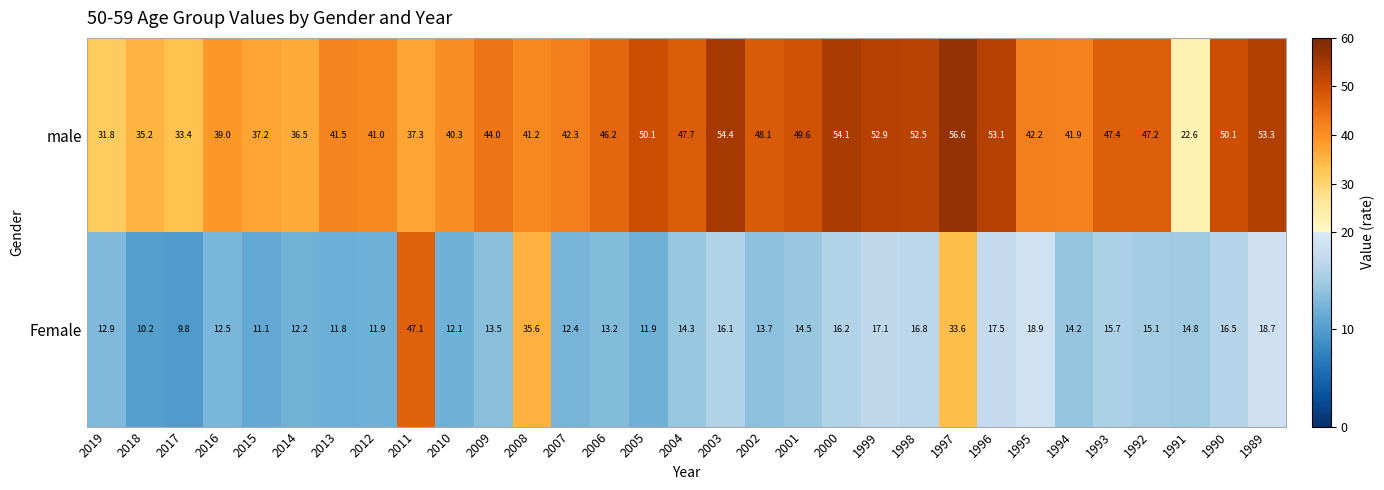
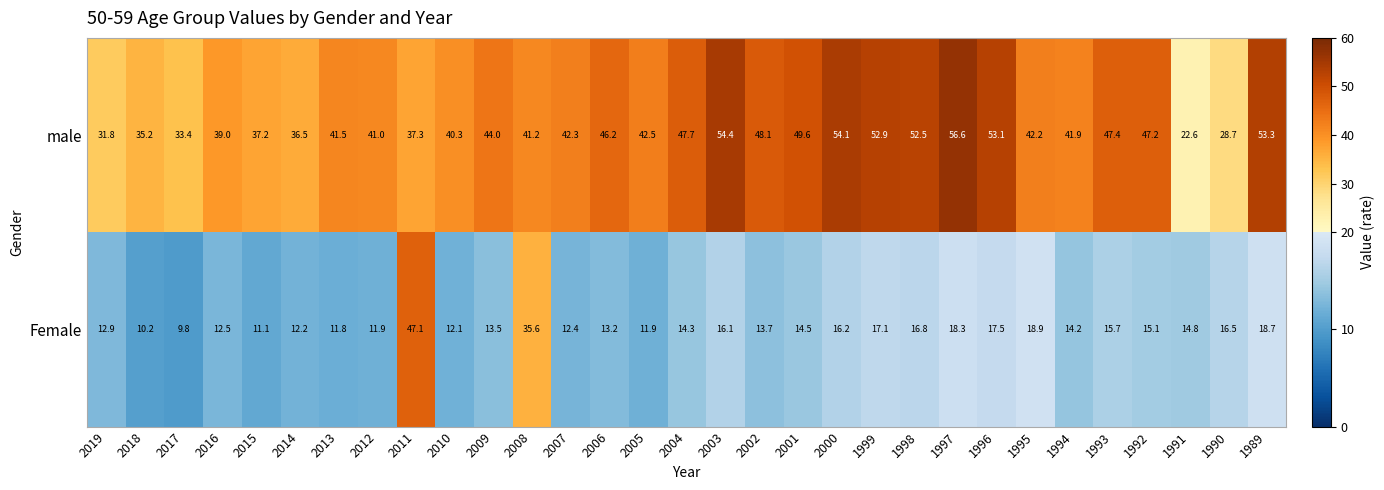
male, 2005: 50.1 -> 42.5
male, 1990: 50.1 -> 28.7
Female, 1997: 33.6 -> 18.3
